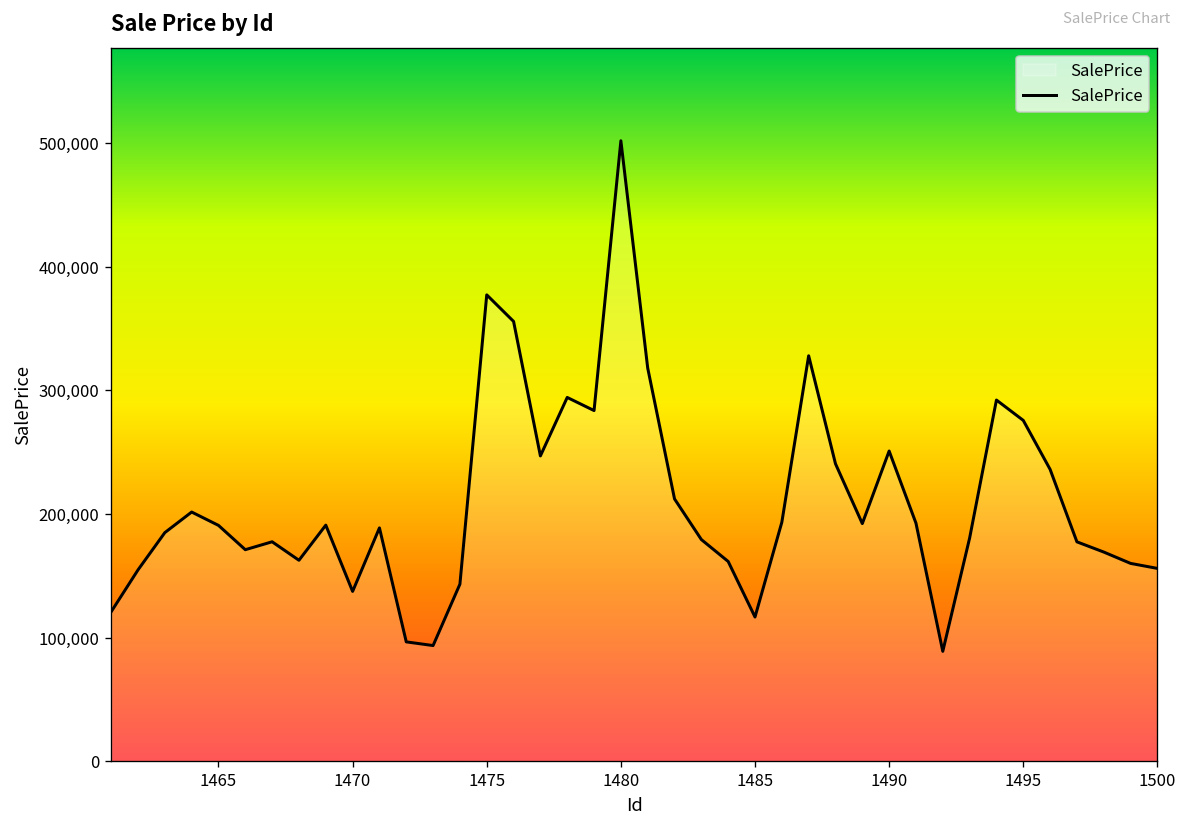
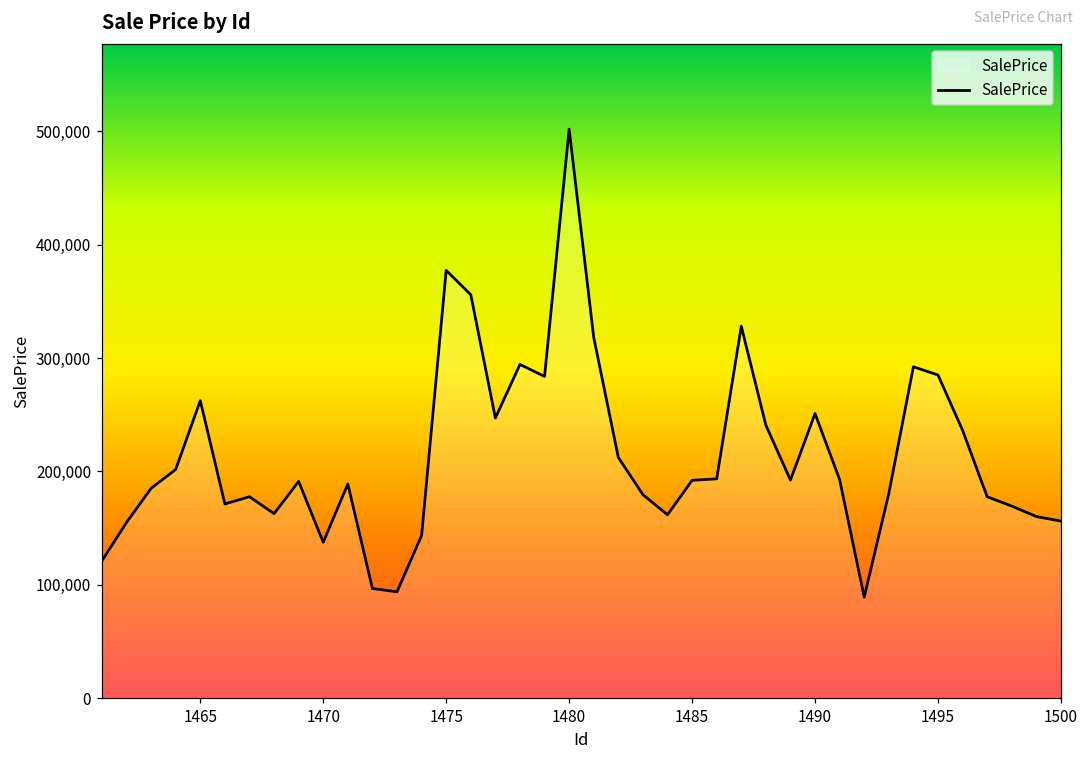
1465: 191,000 -> 262,000
1485: 117,000 -> 192,000
1495: 276,000 -> 285,000
